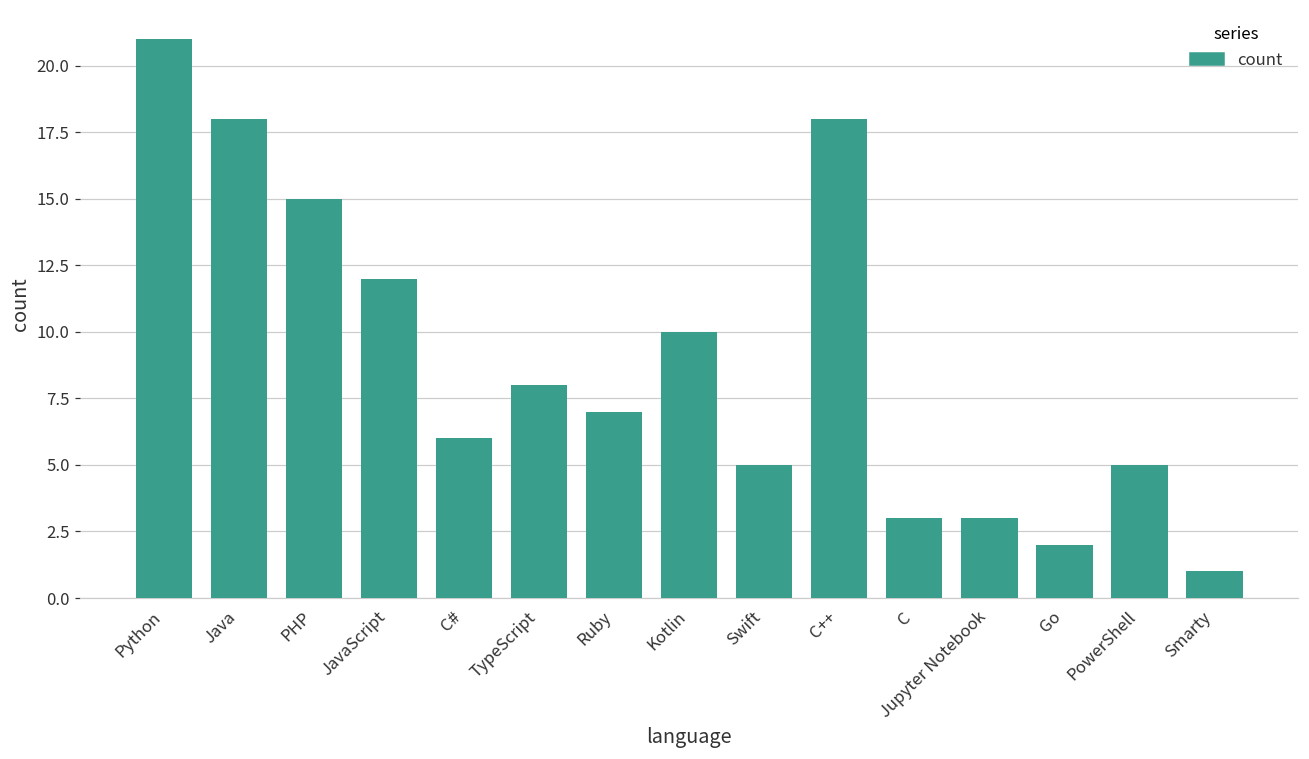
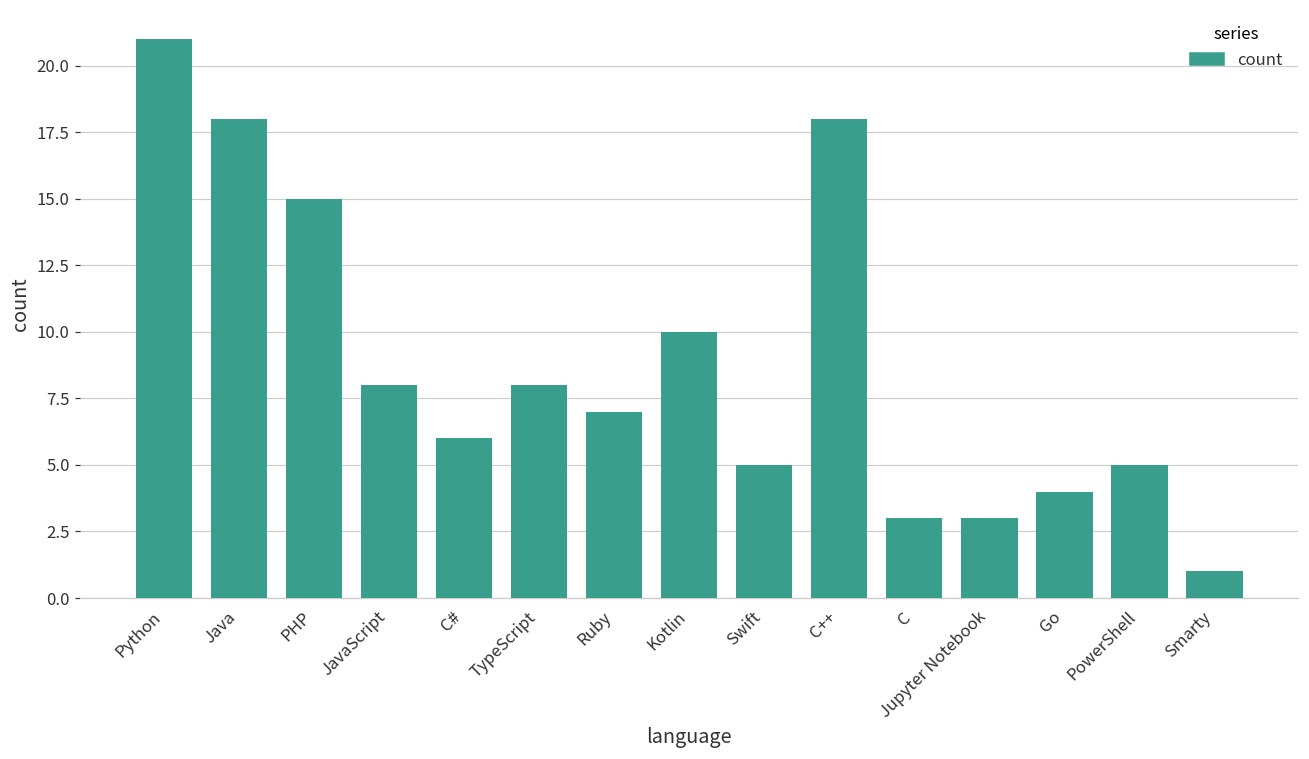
JavaScript: 12 -> 8
Go: 2 -> 4
